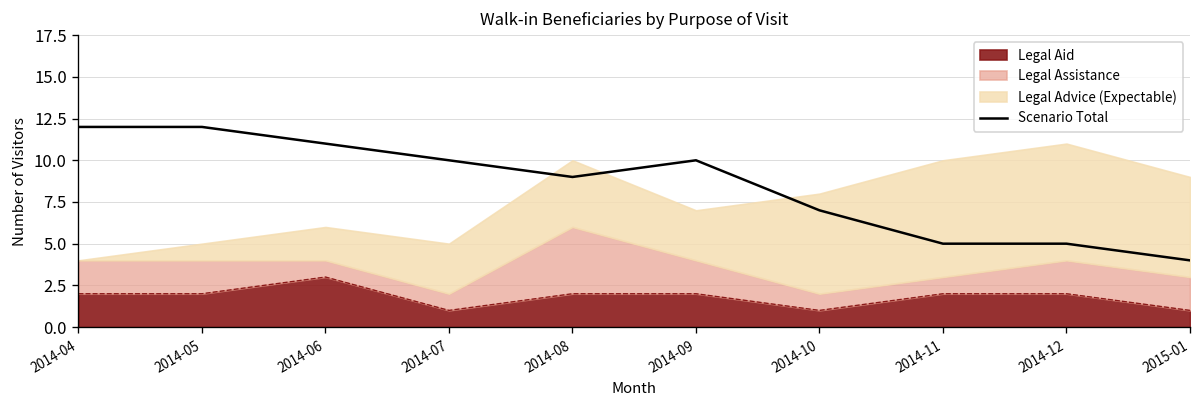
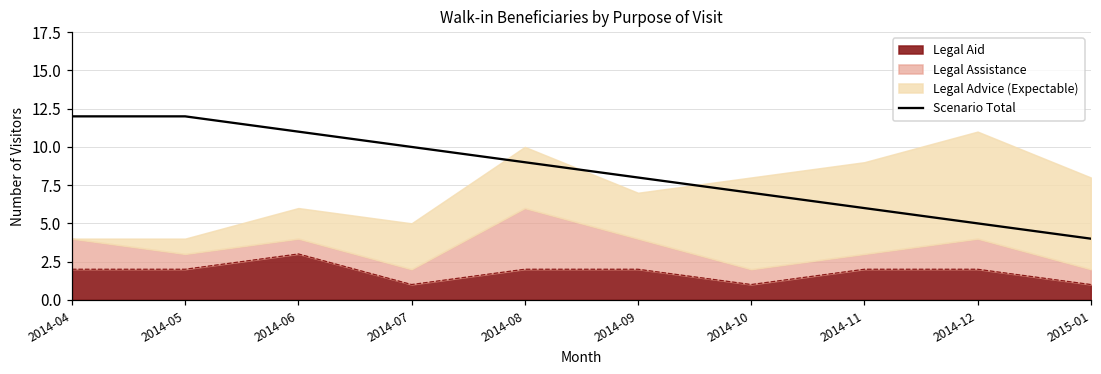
Legal Assistance, 2014-05: 2 -> 1
Scenario Total, 2014-09: 10 -> 8
Scenario Total, 2014-11: 5 -> 6
Legal Advice (Expectable), 2014-11: 7 -> 6
Legal Assistance, 2015-01: 2 -> 1
